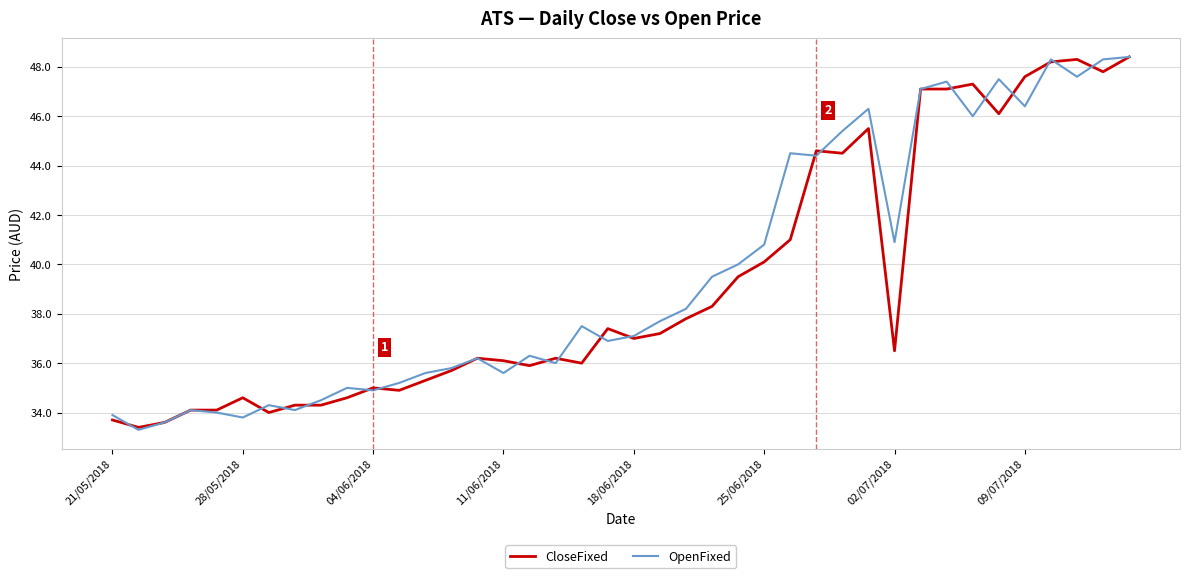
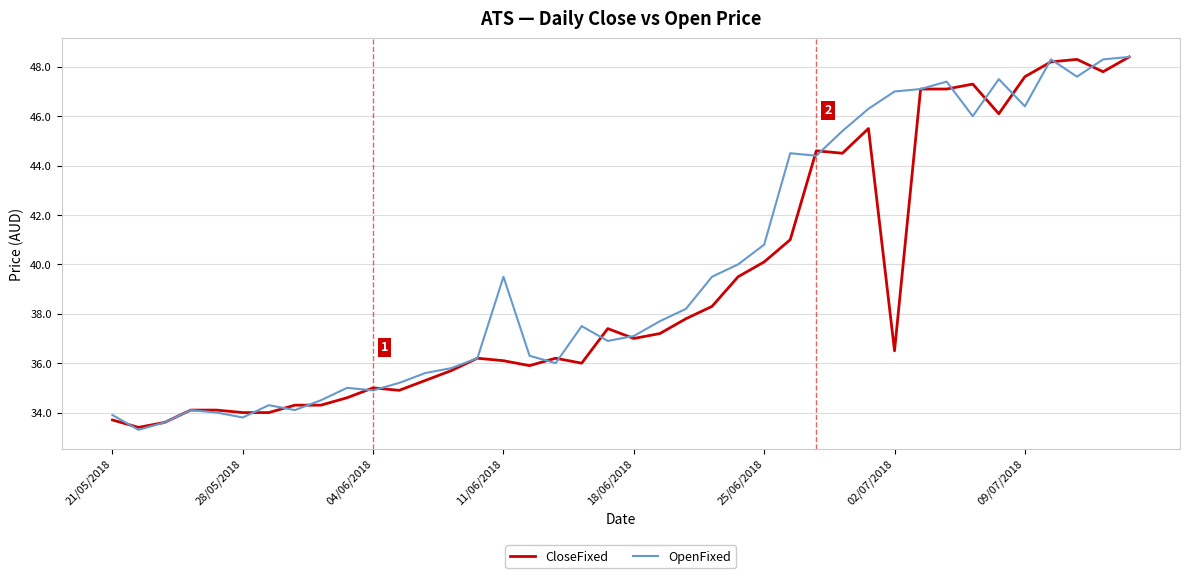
CloseFixed, 28/05/2018: 34.6 -> 34.0
OpenFixed, 11/06/2018: 35.6 -> 39.5
OpenFixed, 02/07/2018: 40.9 -> 47.0
